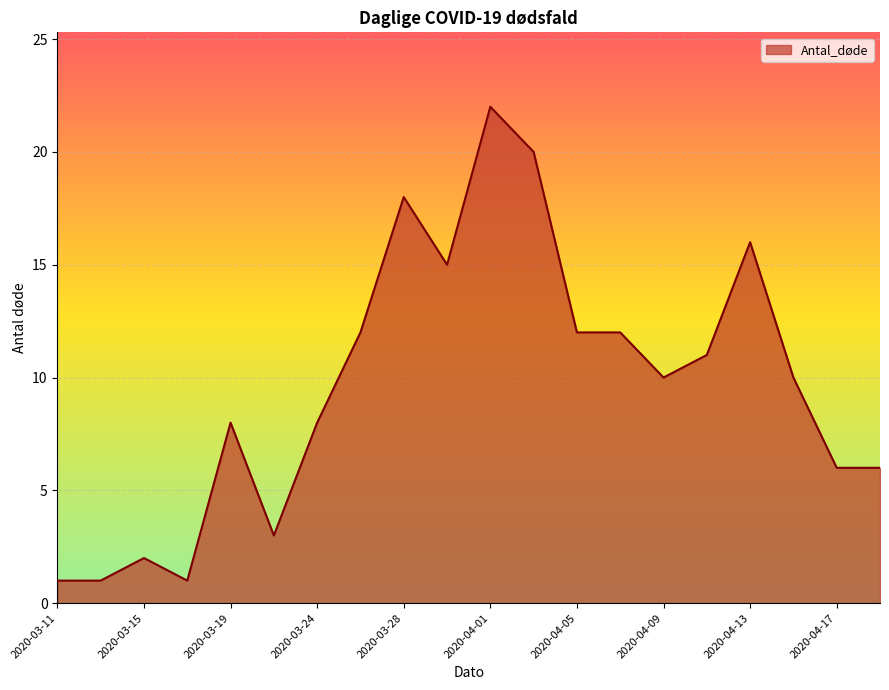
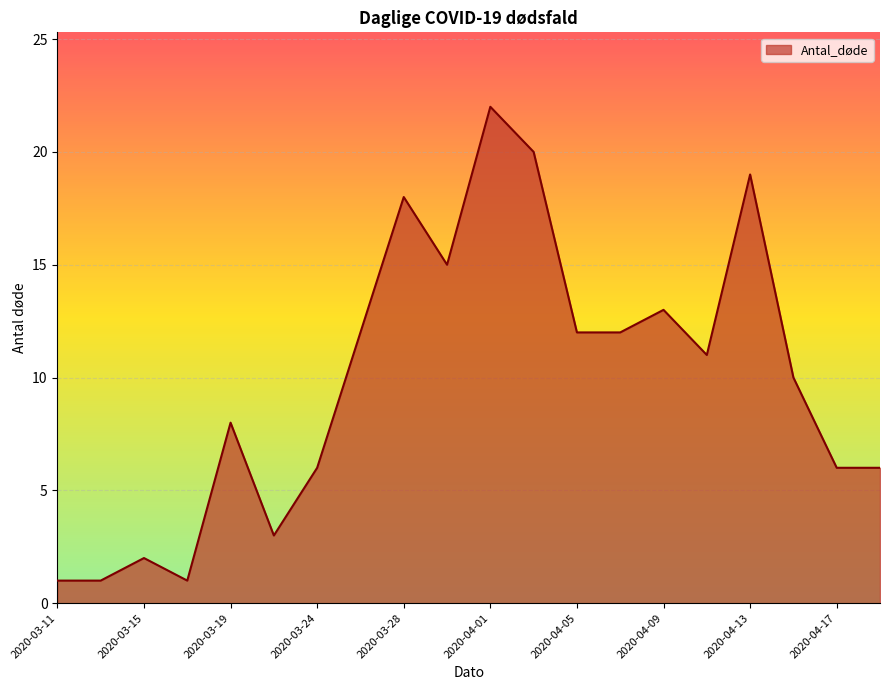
2020-03-24: 8 -> 6
2020-04-09: 10 -> 13
2020-04-13: 16 -> 19
